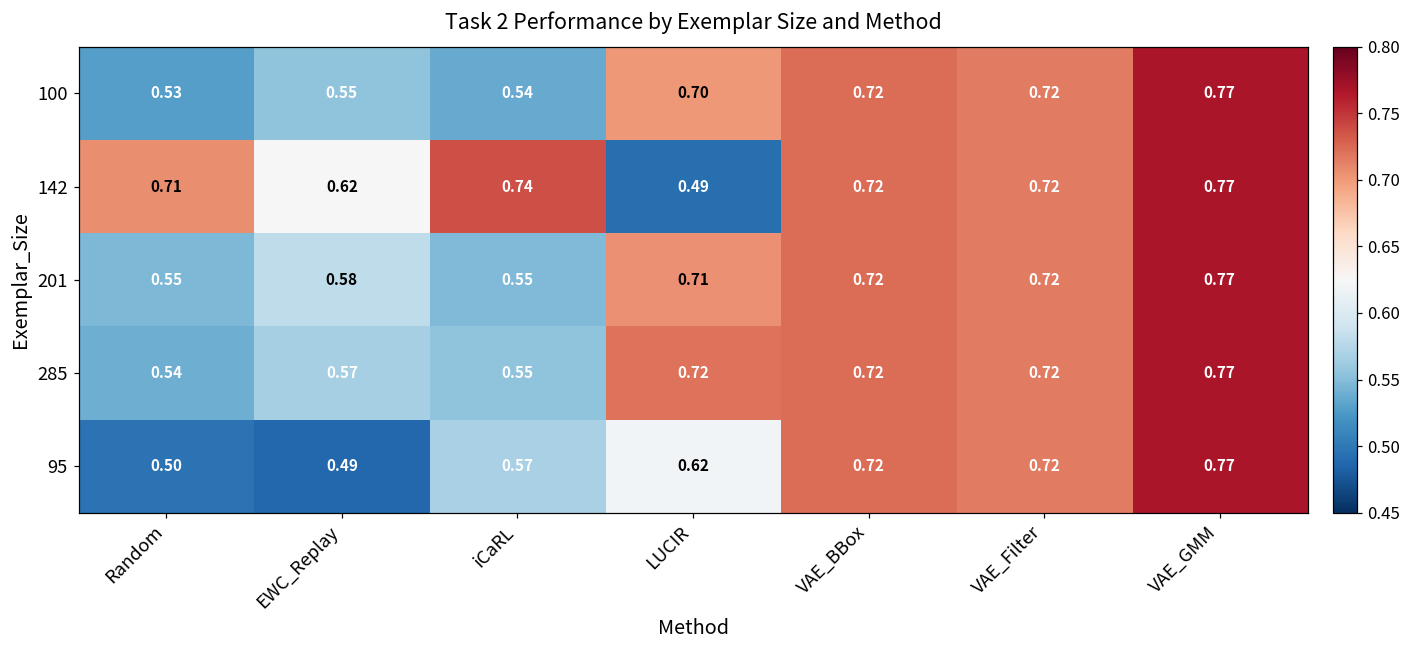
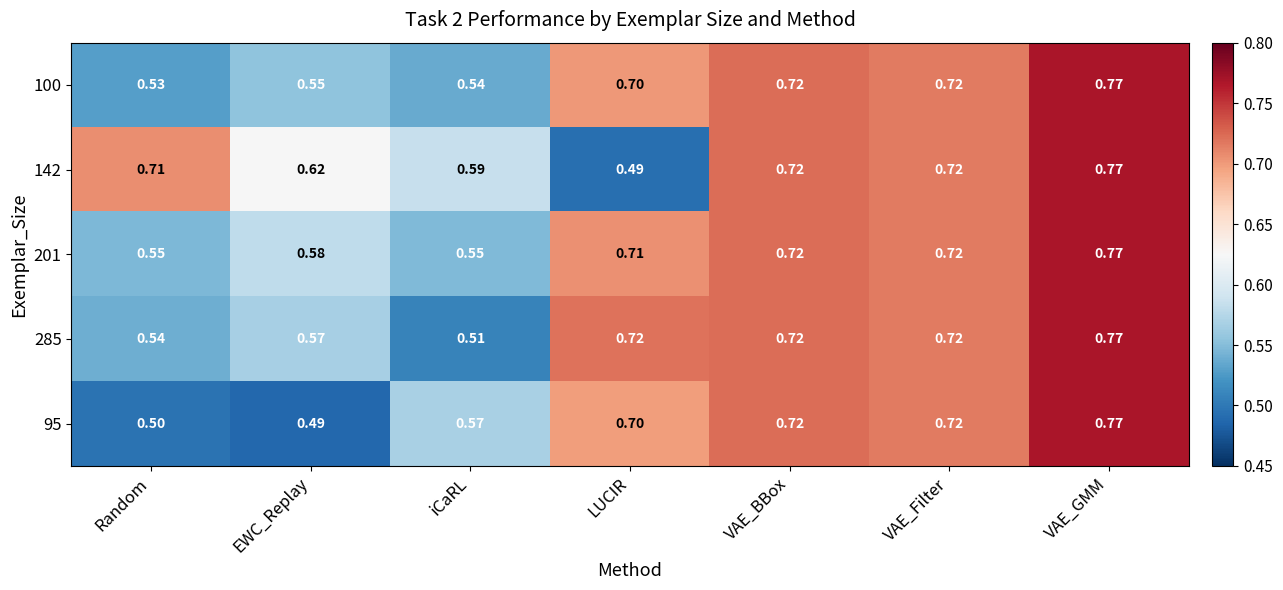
142, iCaRL: 0.74 -> 0.59
285, iCaRL: 0.55 -> 0.51
95, LUCIR: 0.62 -> 0.70
